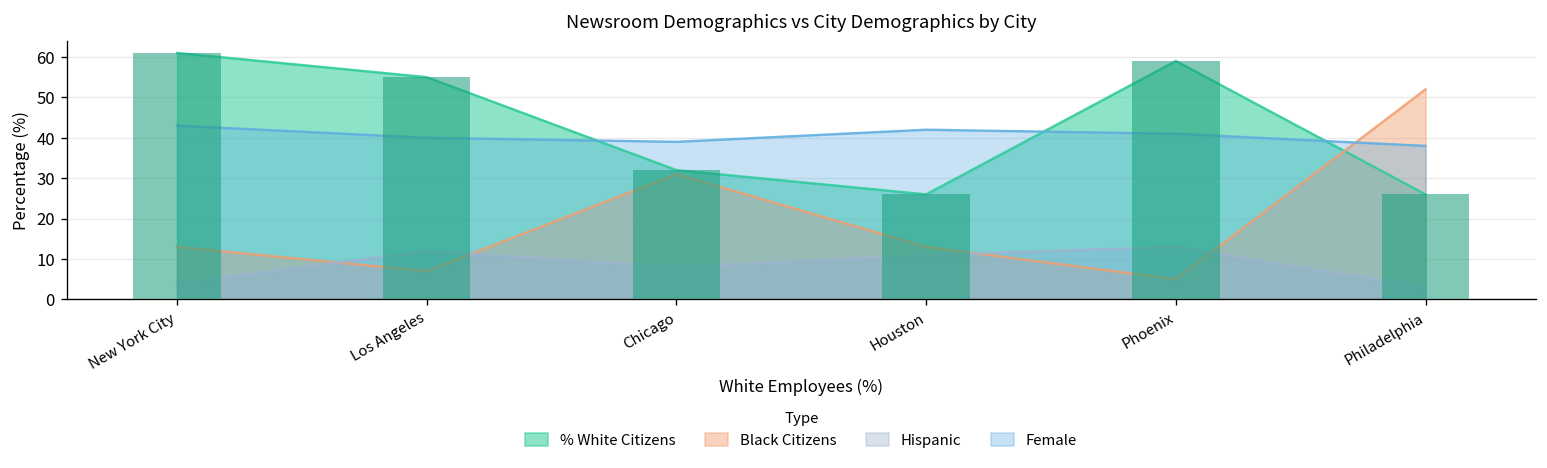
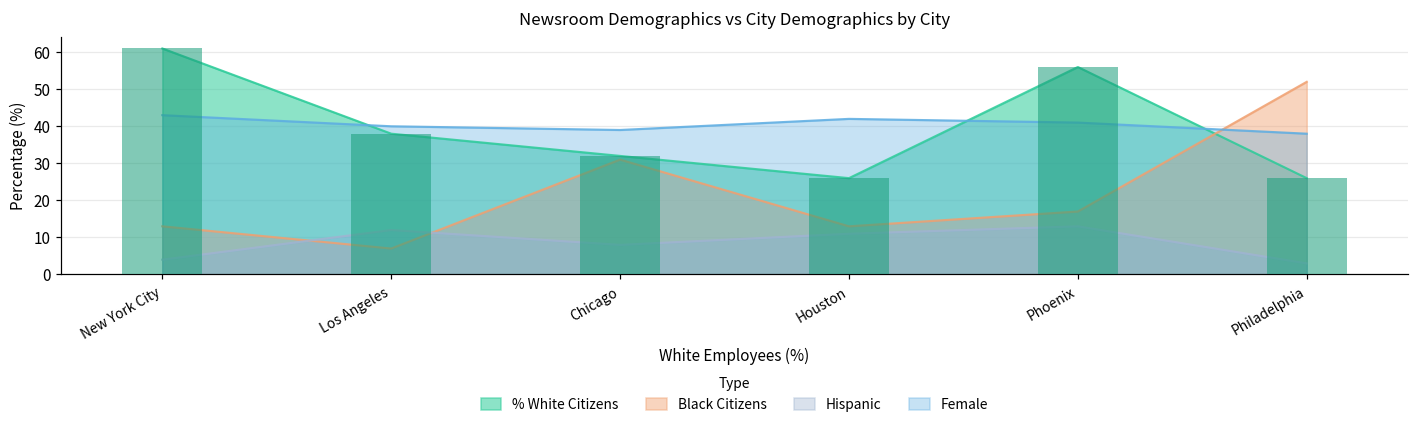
% White Citizens, Los Angeles: 55 -> 38
% White Citizens, Phoenix: 59 -> 56
Black Citizens, Phoenix: 5 -> 17
